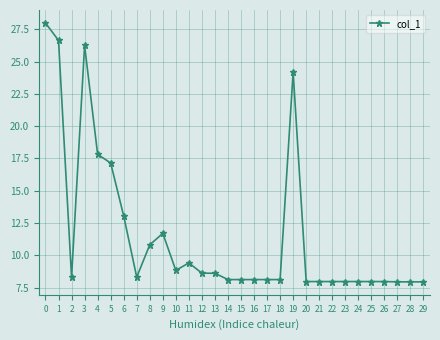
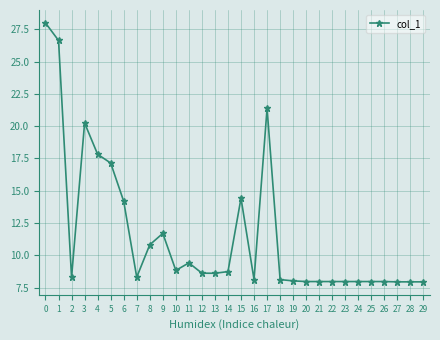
3: 26.2 -> 20.2
6: 13.0 -> 14.2
14: 8.1 -> 8.7
15: 8.1 -> 14.4
17: 8.1 -> 21.4
19: 24.2 -> 8.0
